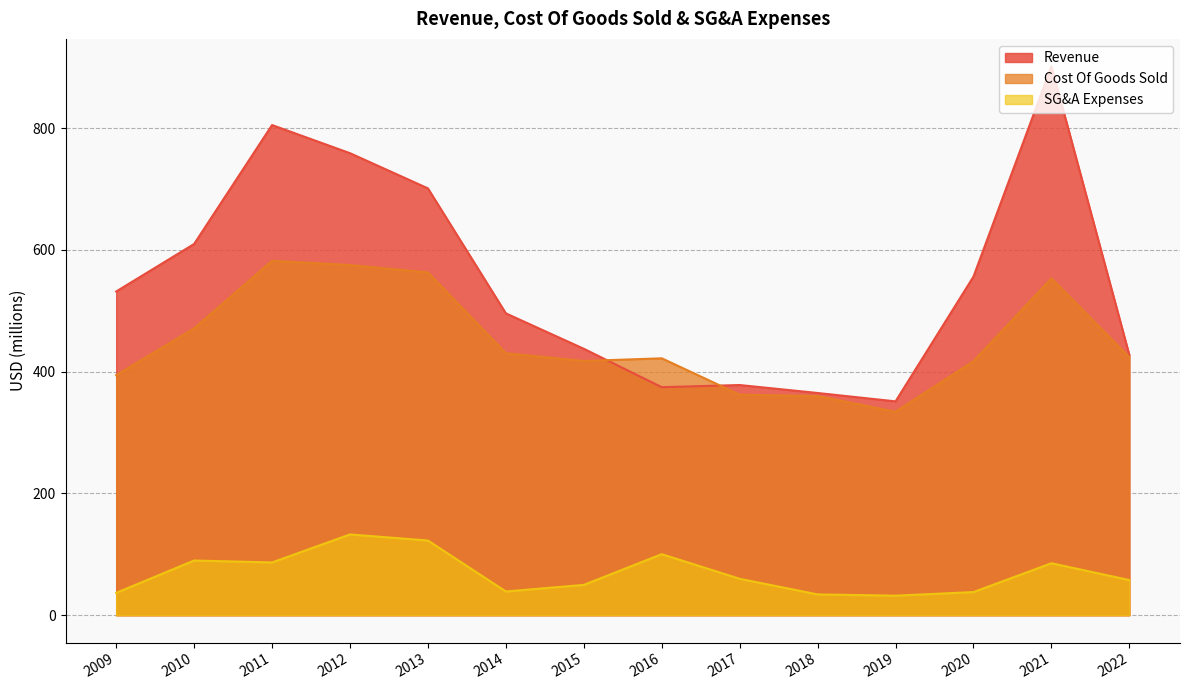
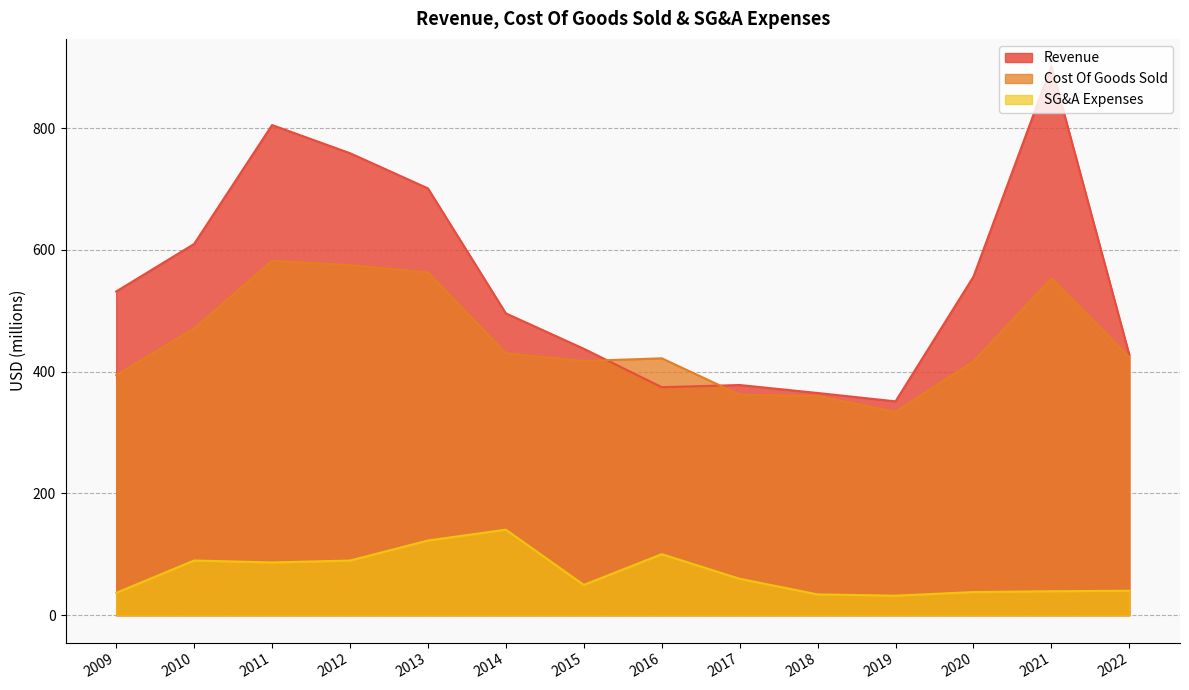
SG&A Expenses, 2012: 130 -> 90
SG&A Expenses, 2014: 40 -> 140
SG&A Expenses, 2021: 90 -> 40
SG&A Expenses, 2022: 60 -> 40
